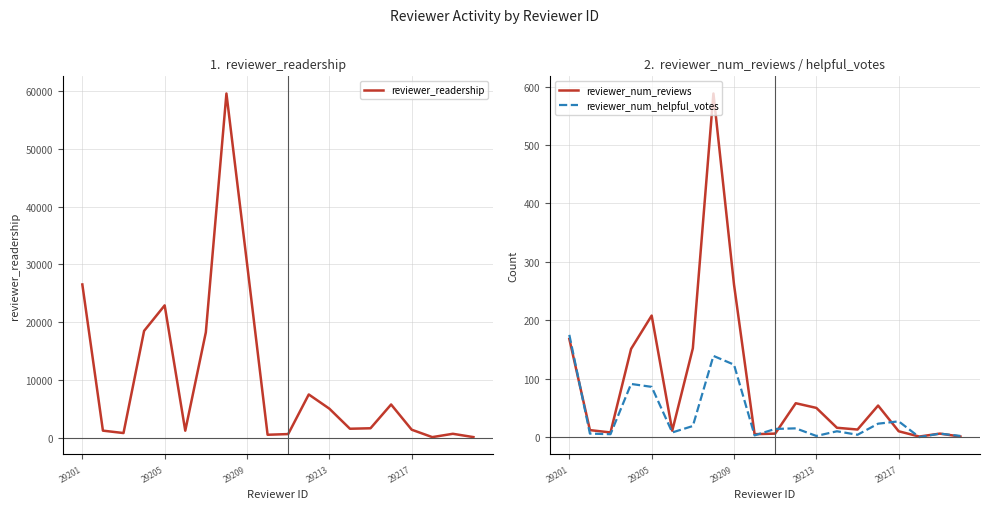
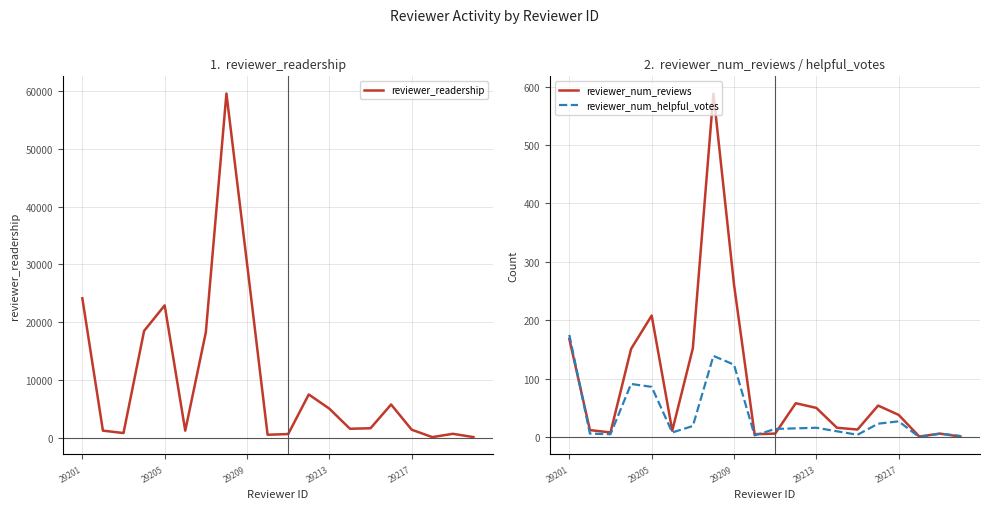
1. reviewer_readership, 29201: 27000 -> 24000
2. reviewer_num_reviews / helpful_votes, reviewer_num_helpful_votes, 29213: 0 -> 20
2. reviewer_num_reviews / helpful_votes, reviewer_num_reviews, 29217: 10 -> 40
